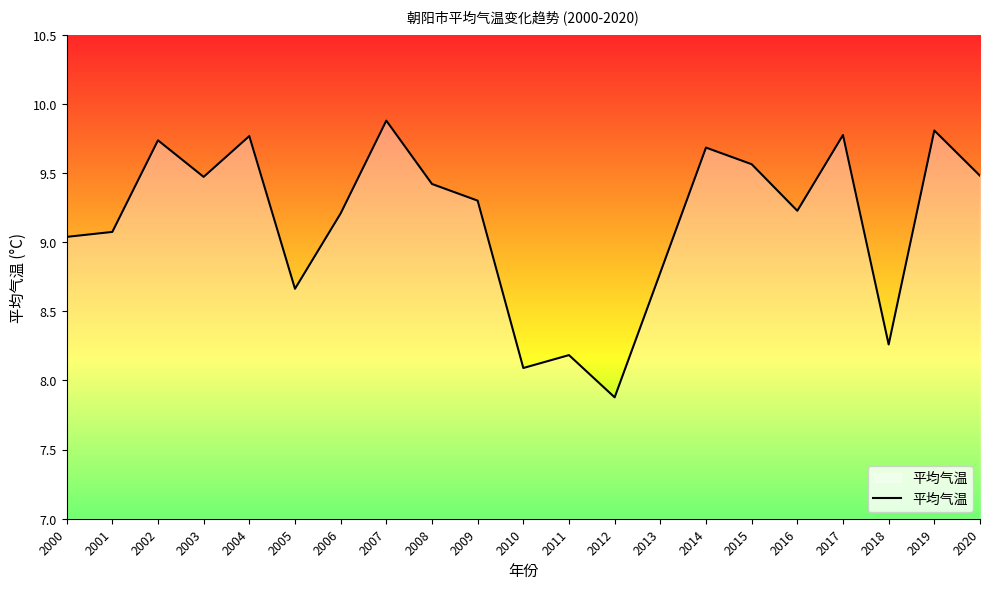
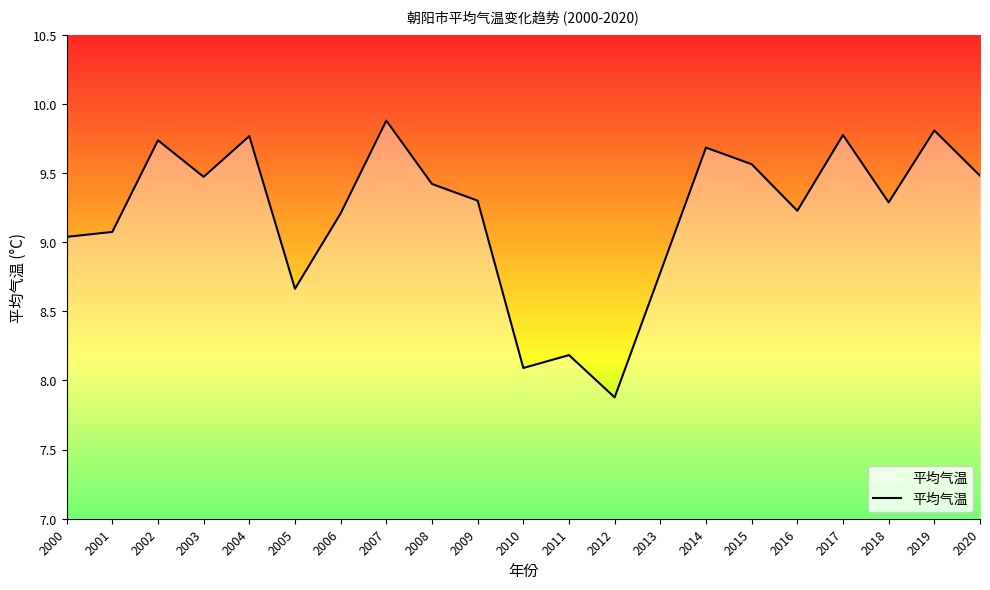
2018: 8.26 -> 9.29
